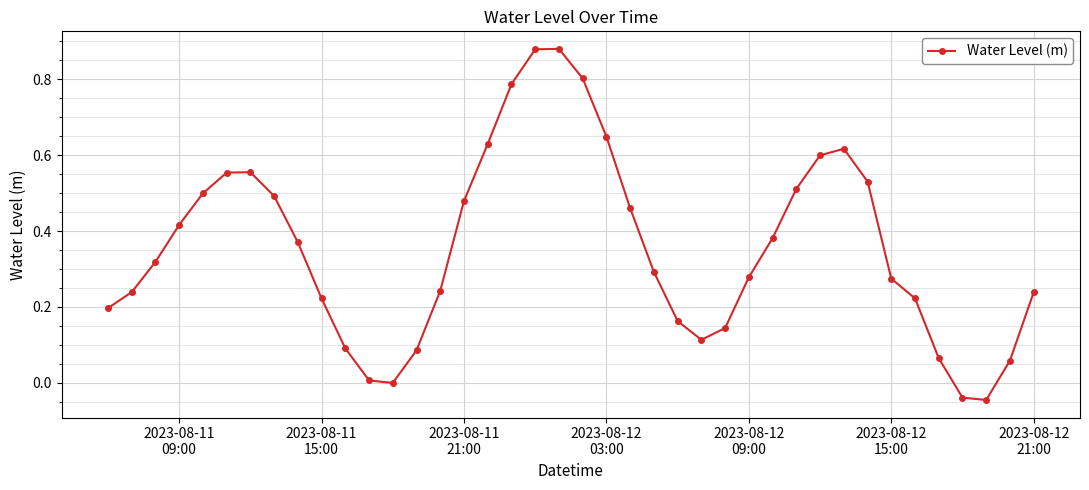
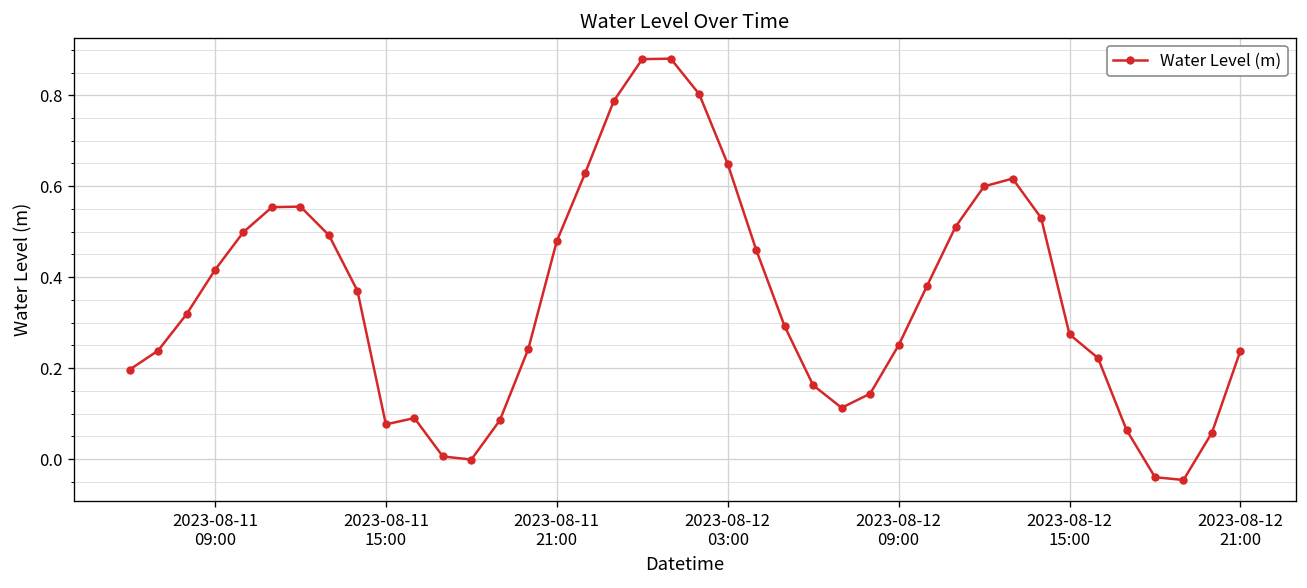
2023-08-11 15:00: 0.22 -> 0.08
2023-08-12 09:00: 0.28 -> 0.25
